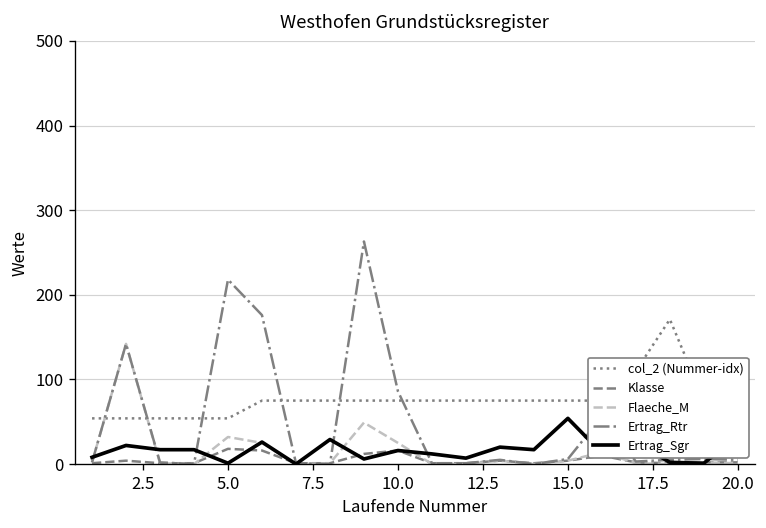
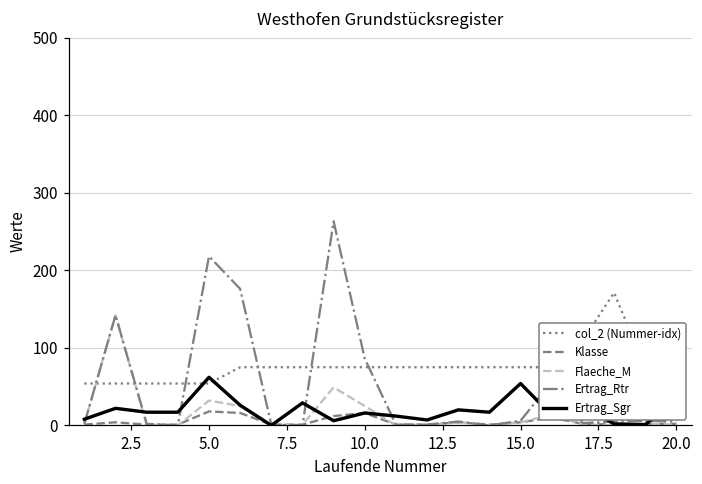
Ertrag_Sgr, 5.0: 0 -> 60
